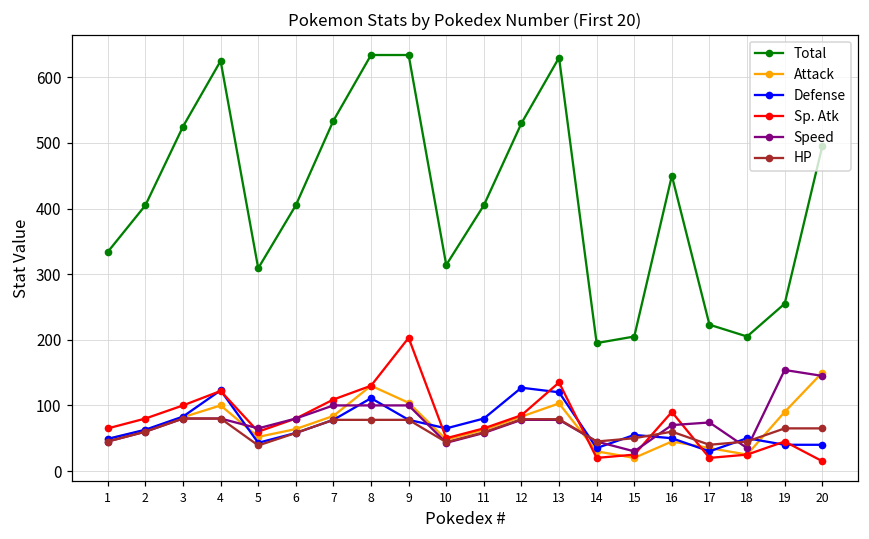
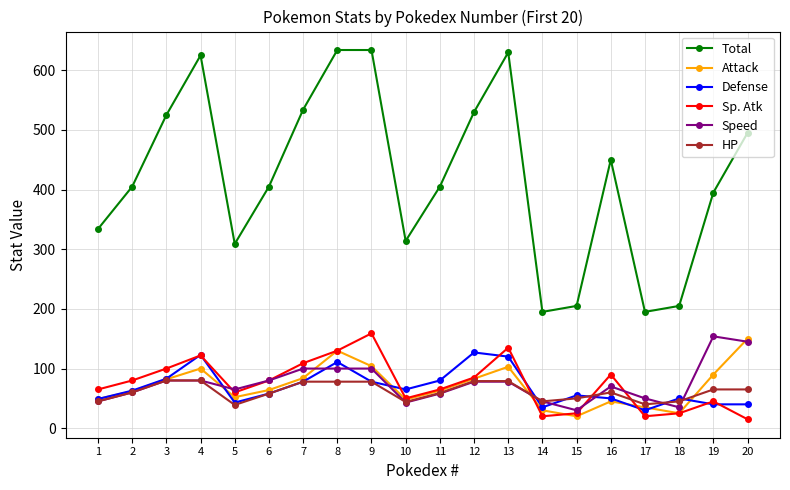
Sp. Atk, 9: 200 -> 160
Total, 17: 220 -> 200
Speed, 17: 70 -> 50
Total, 19: 260 -> 400
